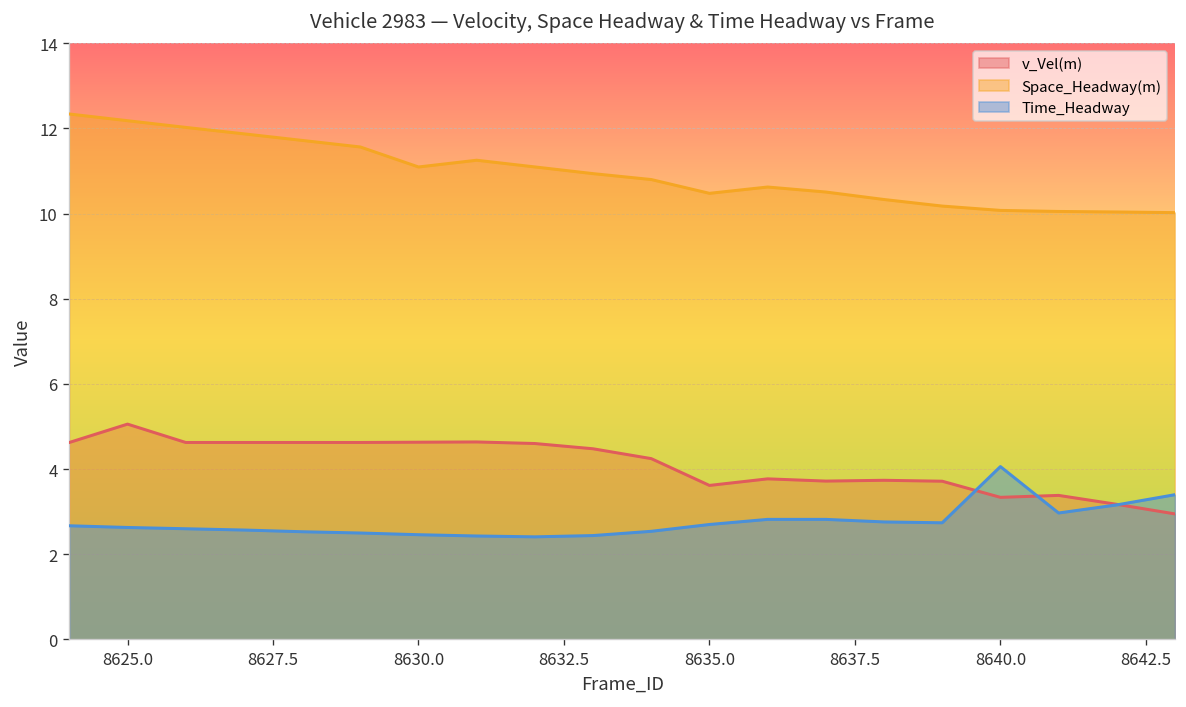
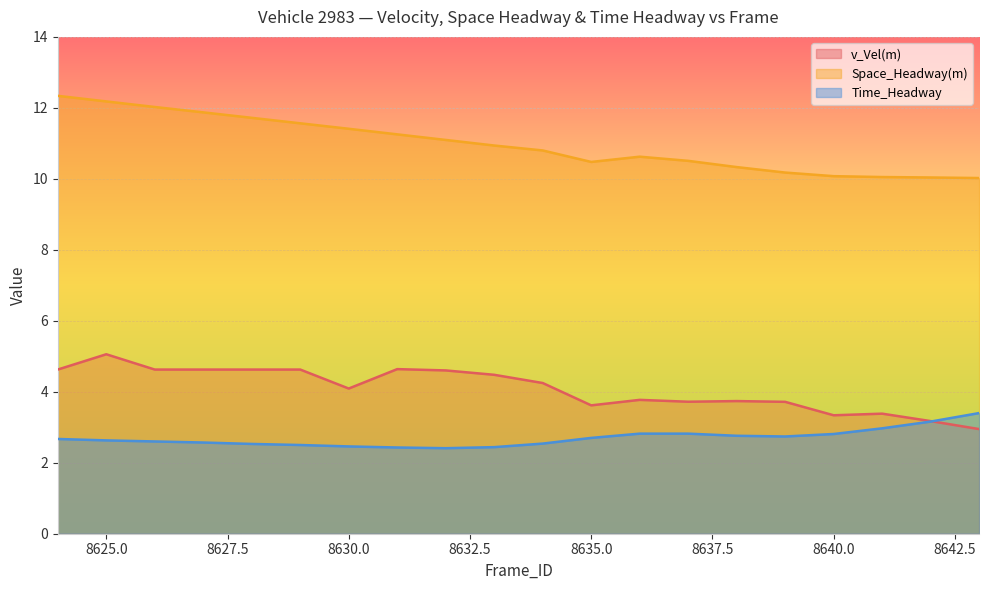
v_Vel(m), 8630.0: 4.6 -> 4.1
Space_Headway(m), 8630.0: 11.1 -> 11.4
Time_Headway, 8640.0: 4.1 -> 2.8
